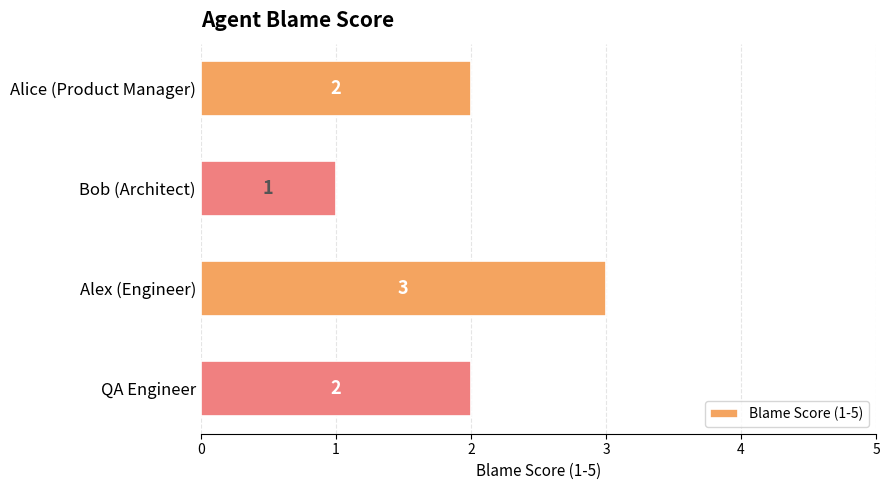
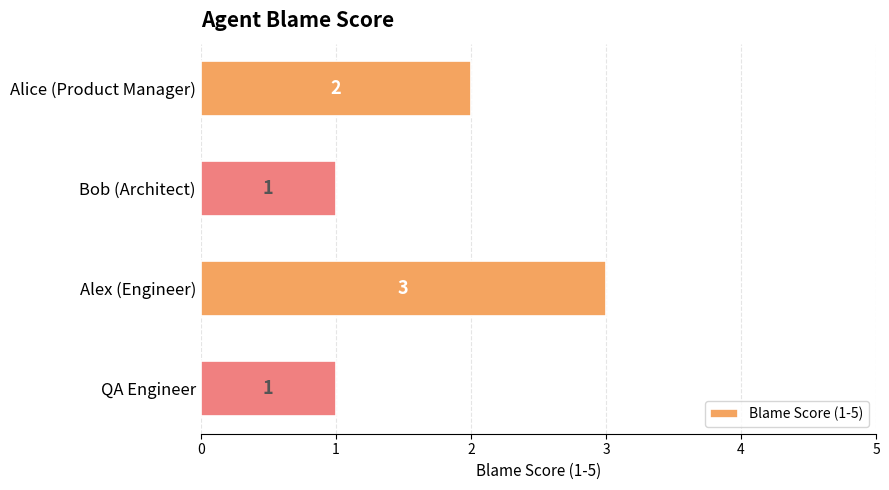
QA Engineer: 2 -> 1
